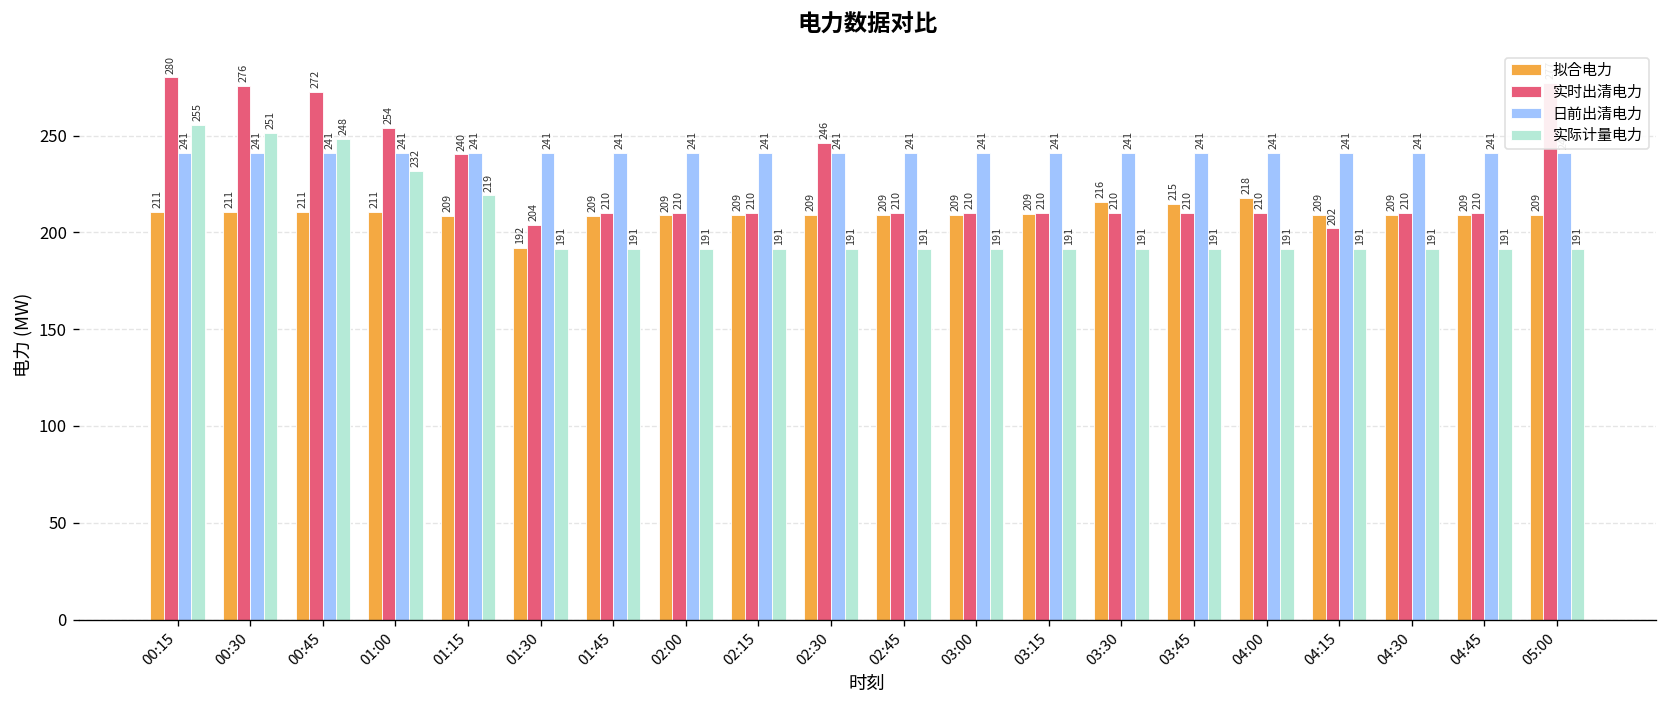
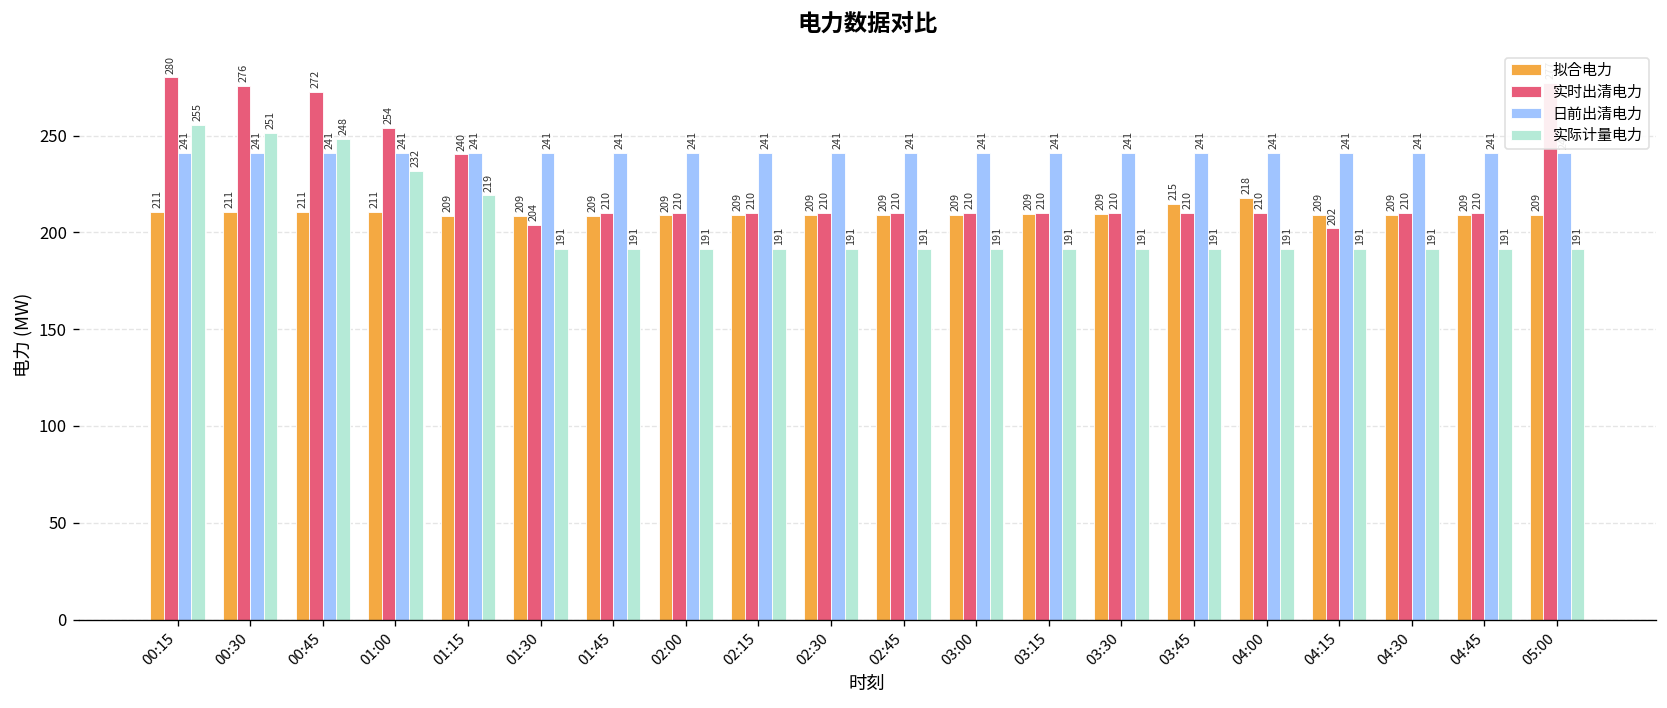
拟合电力, 01:30: 192 -> 209
实时出清电力, 02:30: 246 -> 210
拟合电力, 03:30: 216 -> 209
